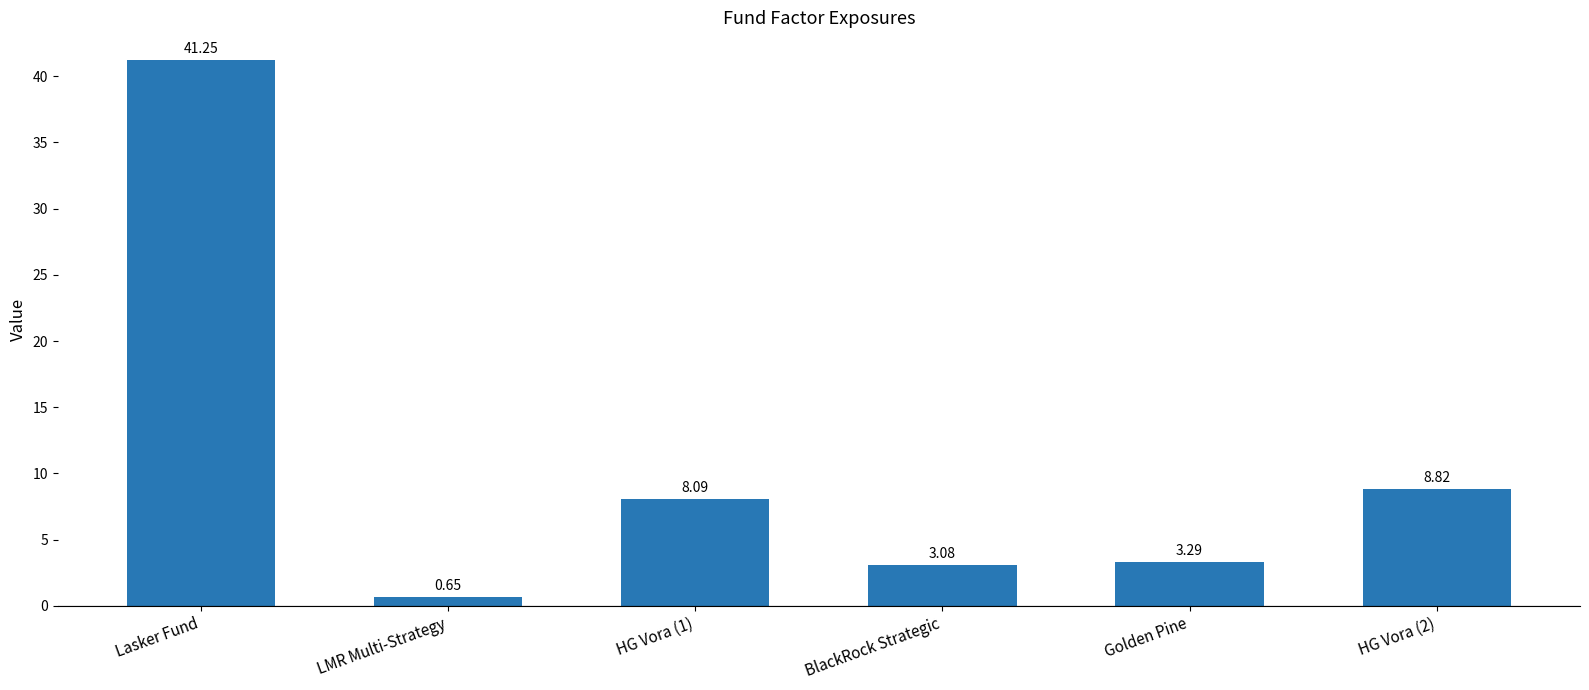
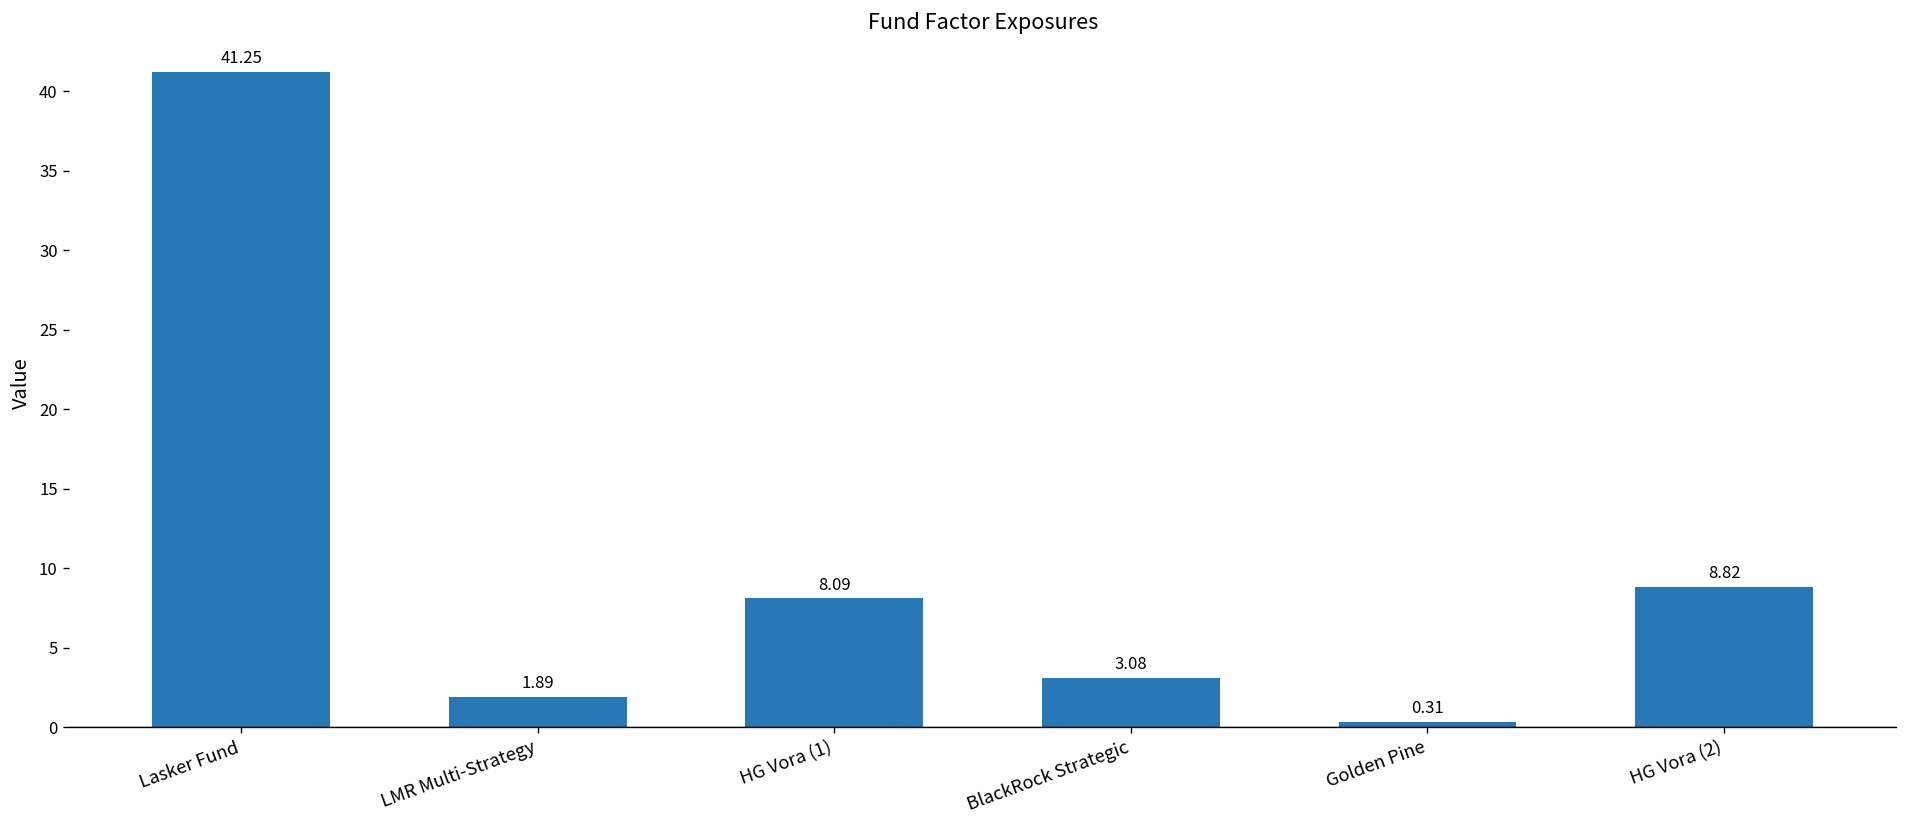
LMR Multi-Strategy: 0.65 -> 1.89
Golden Pine: 3.29 -> 0.31
